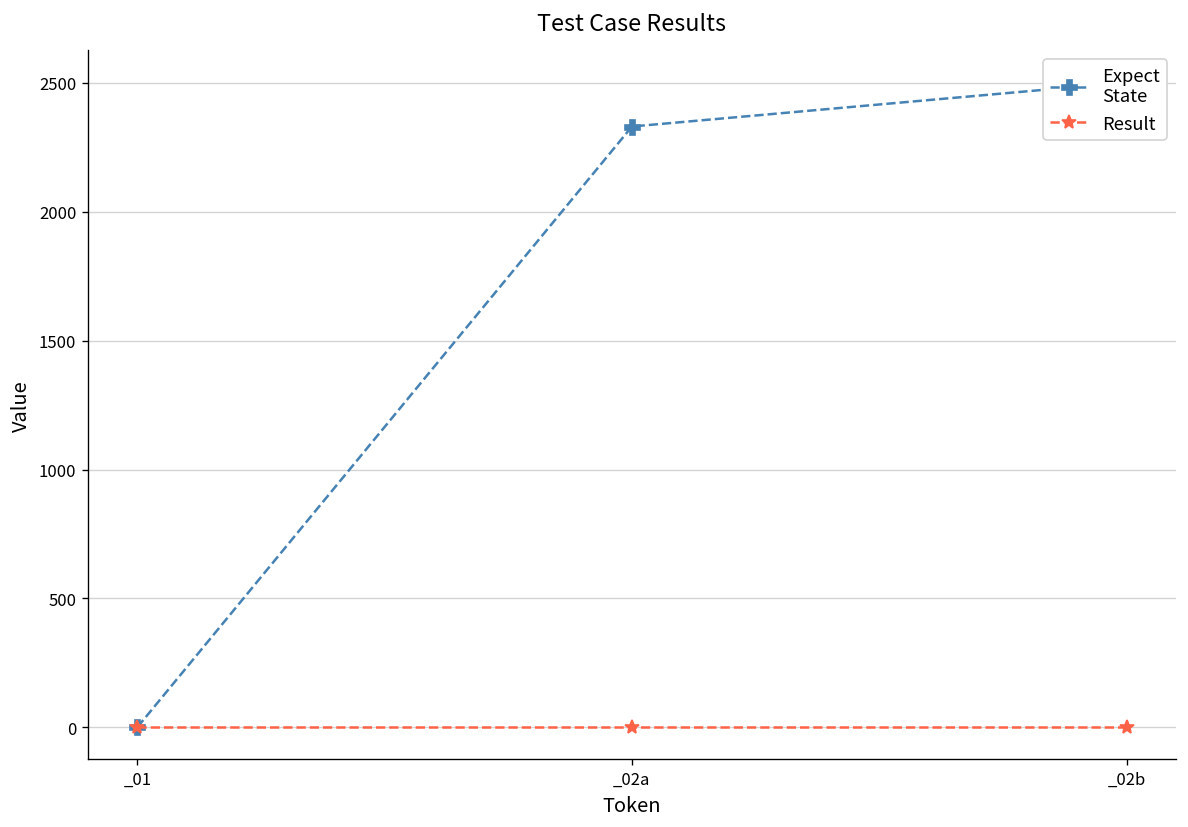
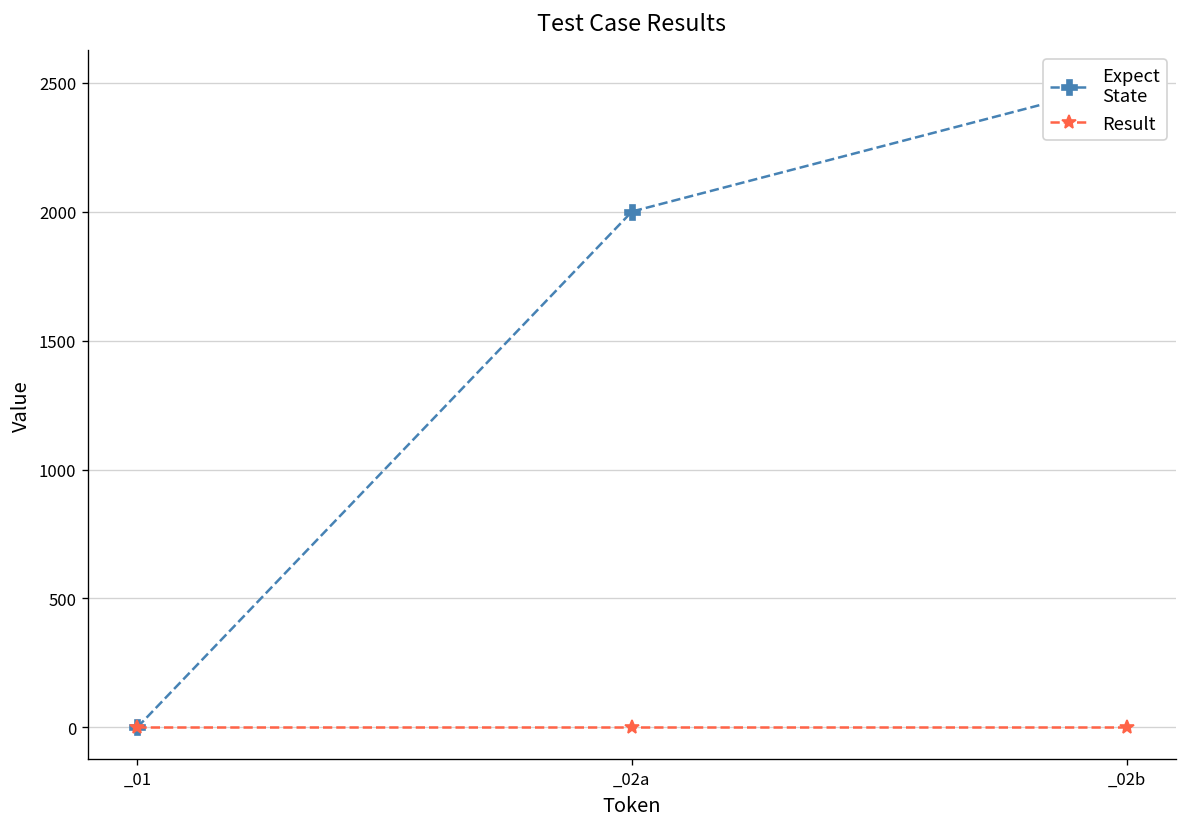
Expect State, _02a: 2330 -> 2000
